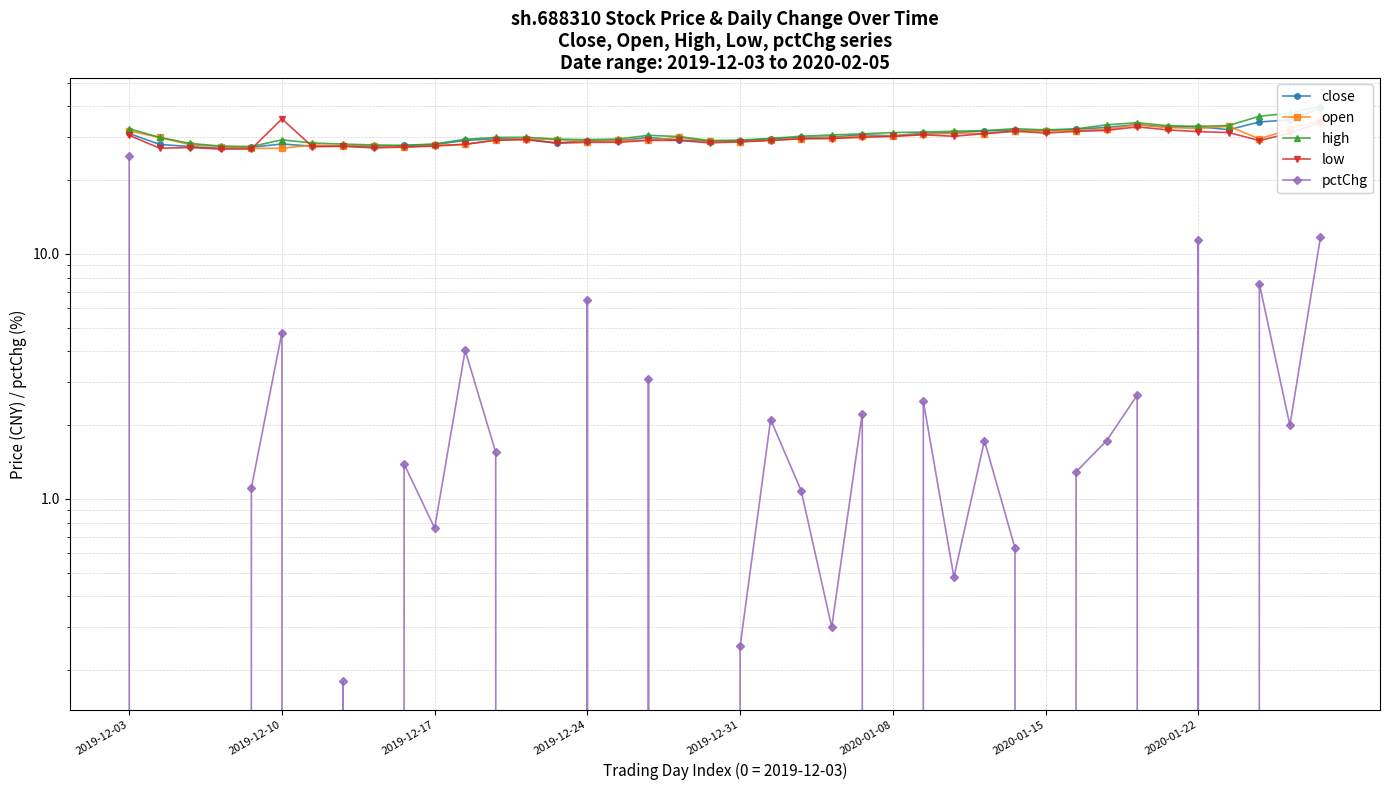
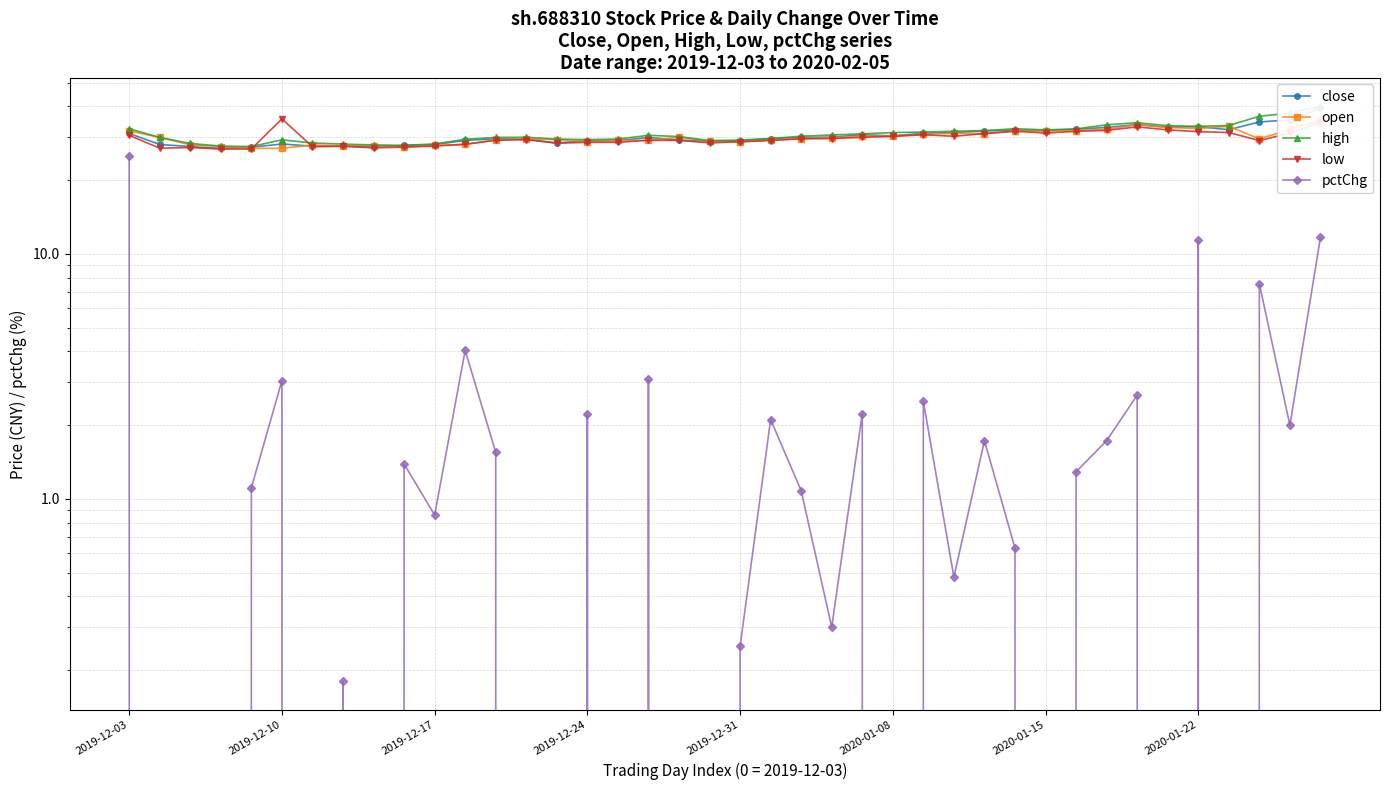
pctChg, 2019-12-10: 4.8 -> 3.0
pctChg, 2019-12-17: 0.76 -> 0.86
pctChg, 2019-12-24: 6.5 -> 2.2
